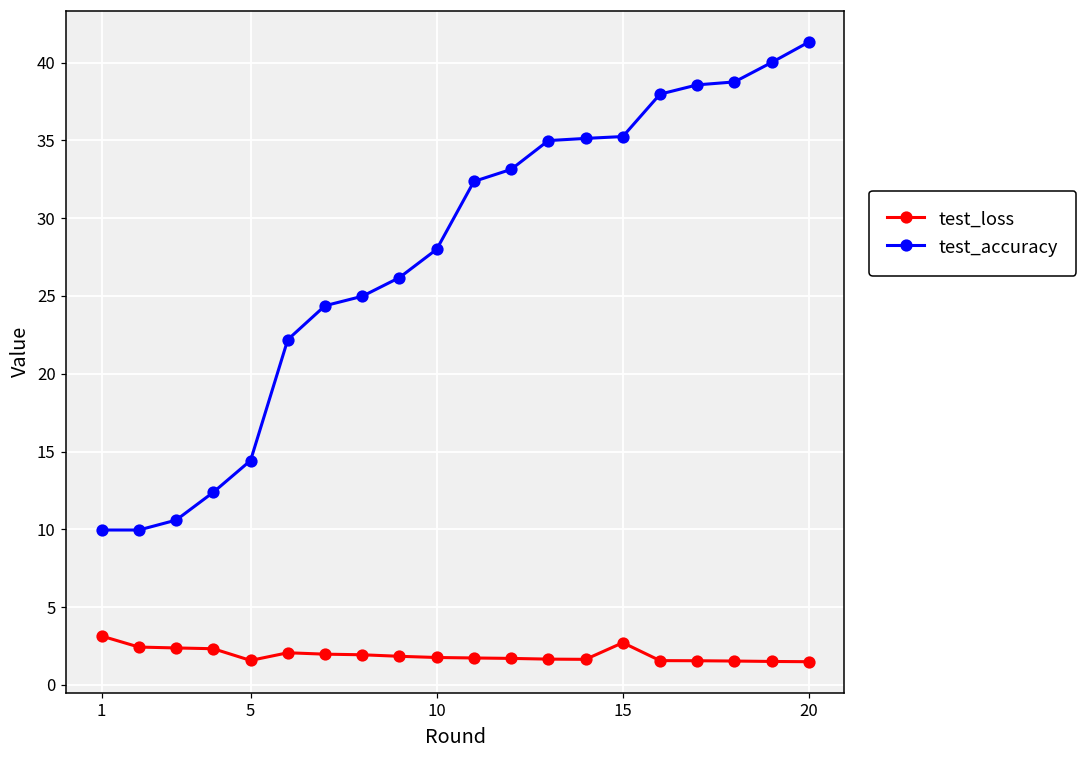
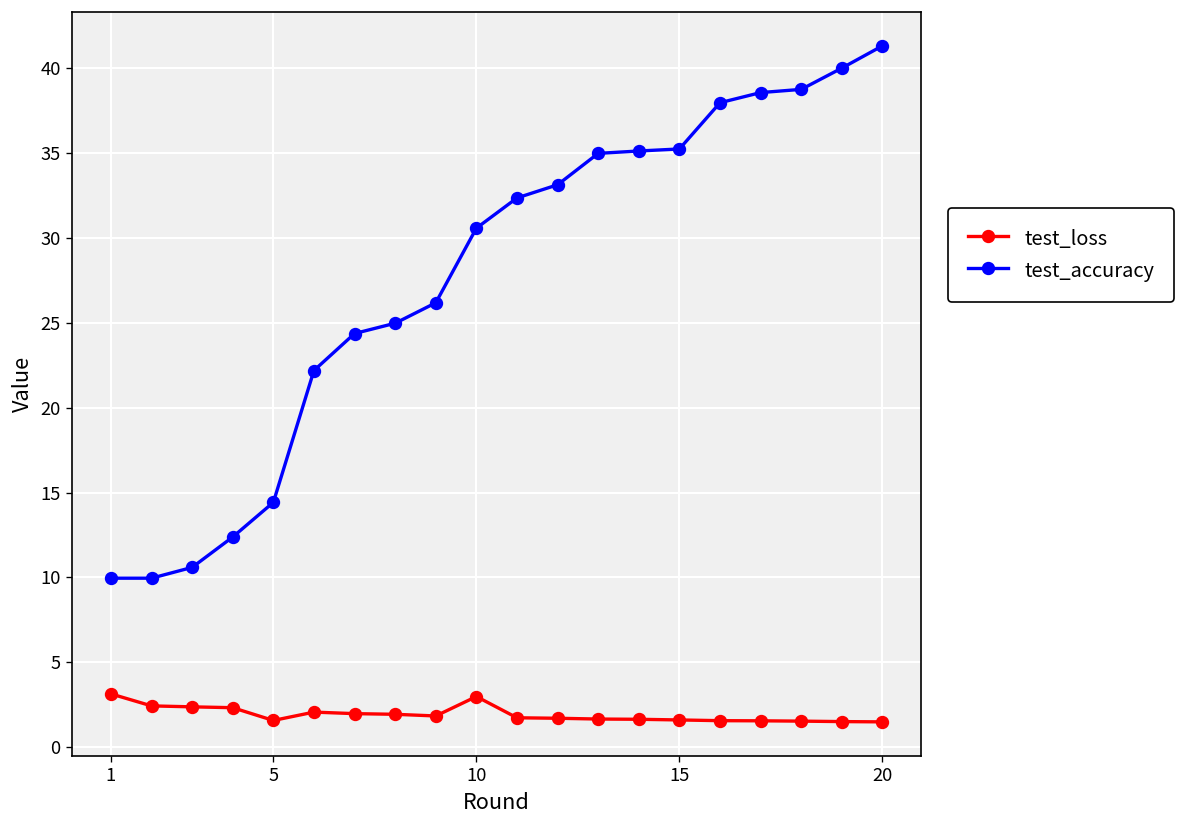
test_loss, 10: 1.8 -> 3.0
test_accuracy, 10: 28.0 -> 30.6
test_loss, 15: 2.7 -> 1.6
